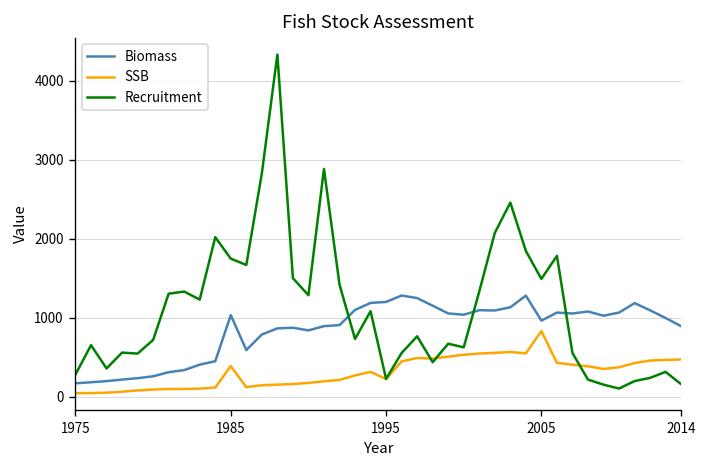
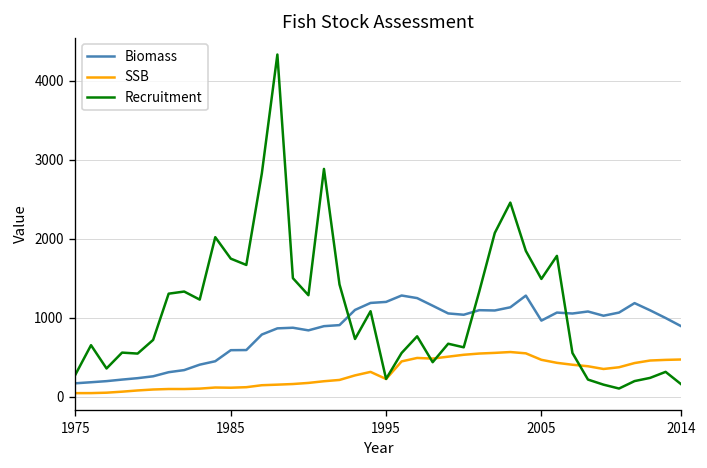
Biomass, 1985: 1000 -> 600
SSB, 1985: 400 -> 100
SSB, 2005: 800 -> 500
